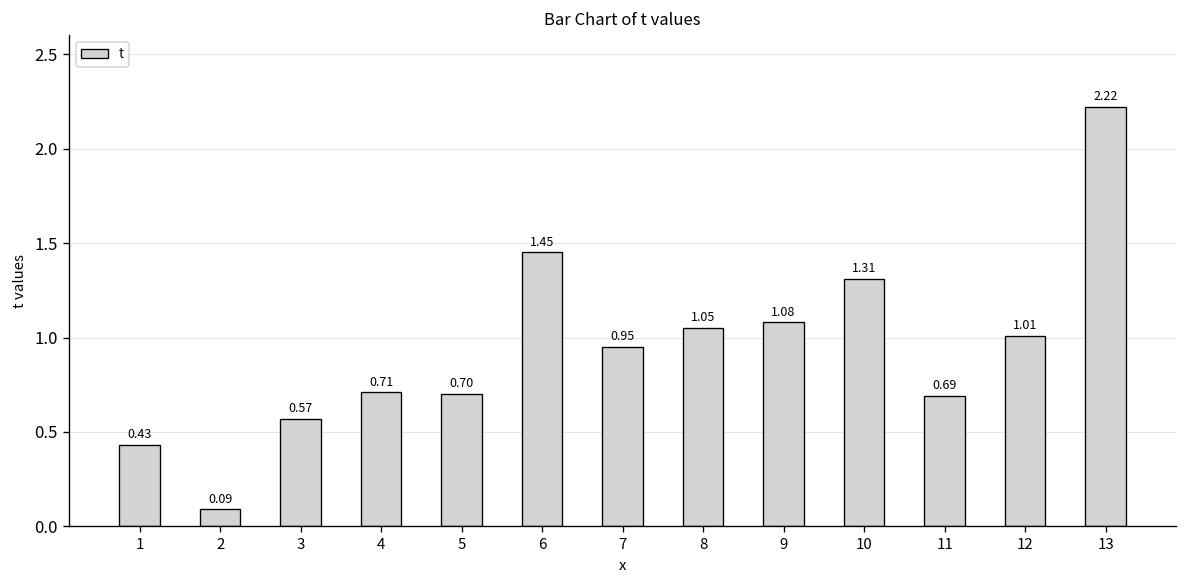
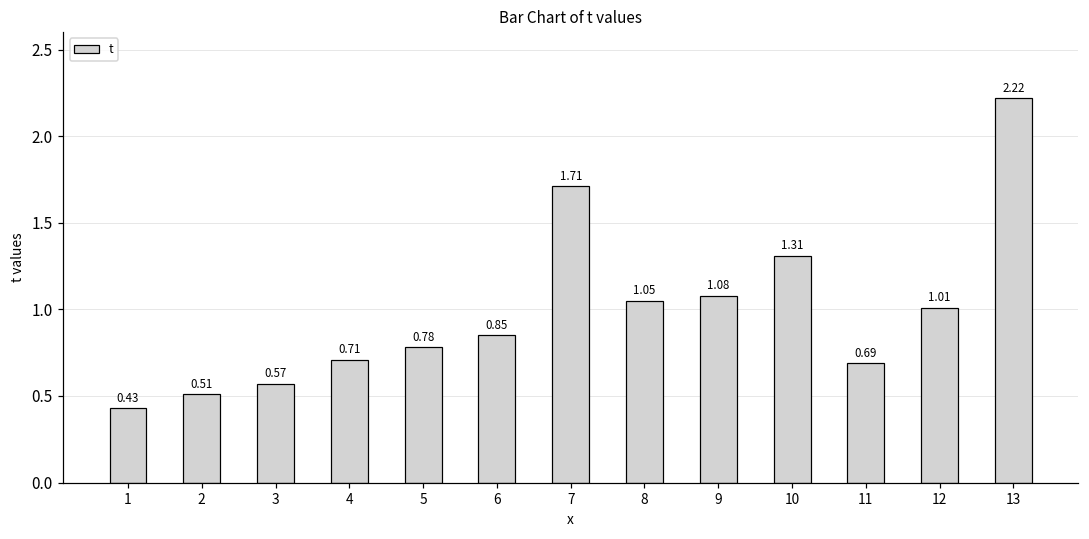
2: 0.09 -> 0.51
5: 0.70 -> 0.78
6: 1.45 -> 0.85
7: 0.95 -> 1.71
